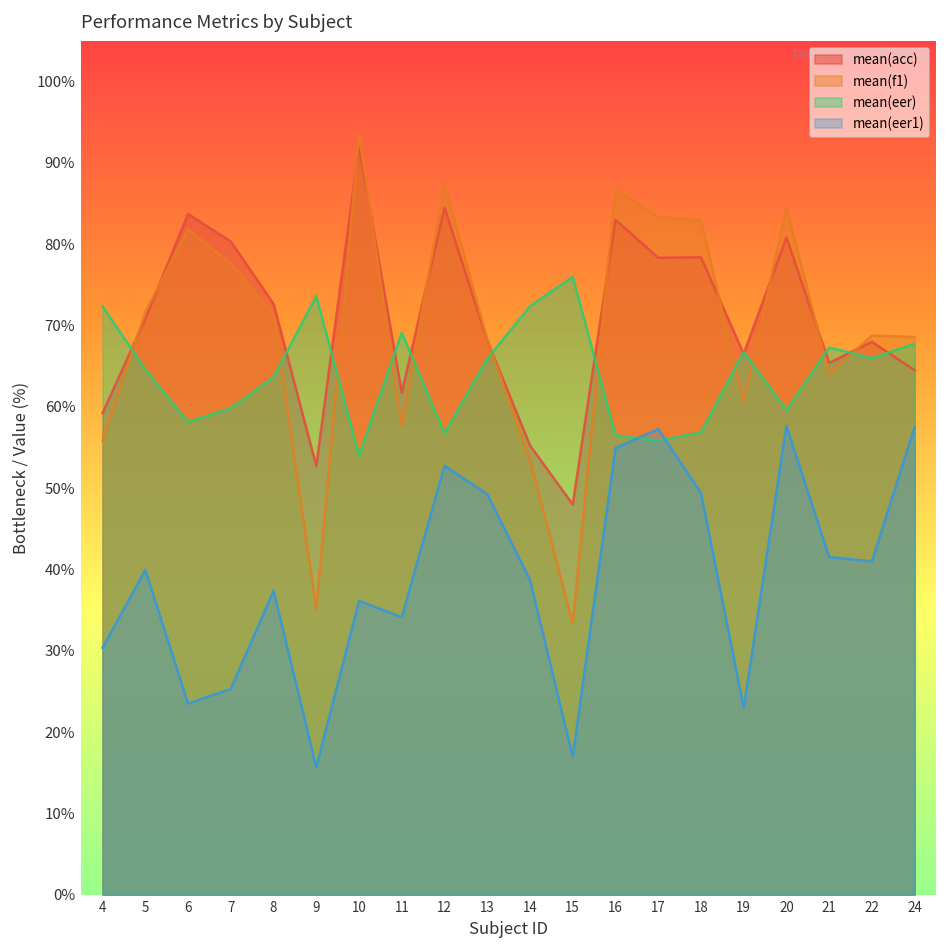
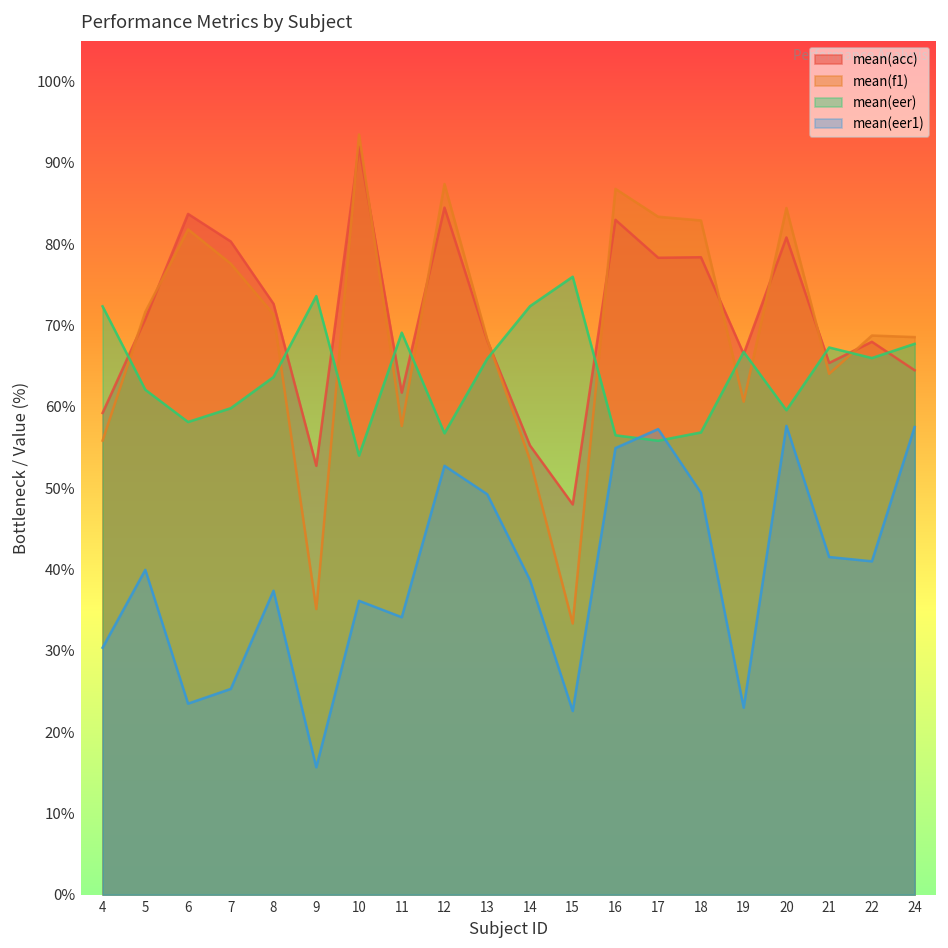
mean(eer), 5: 65% -> 62%
mean(eer1), 15: 17% -> 23%
